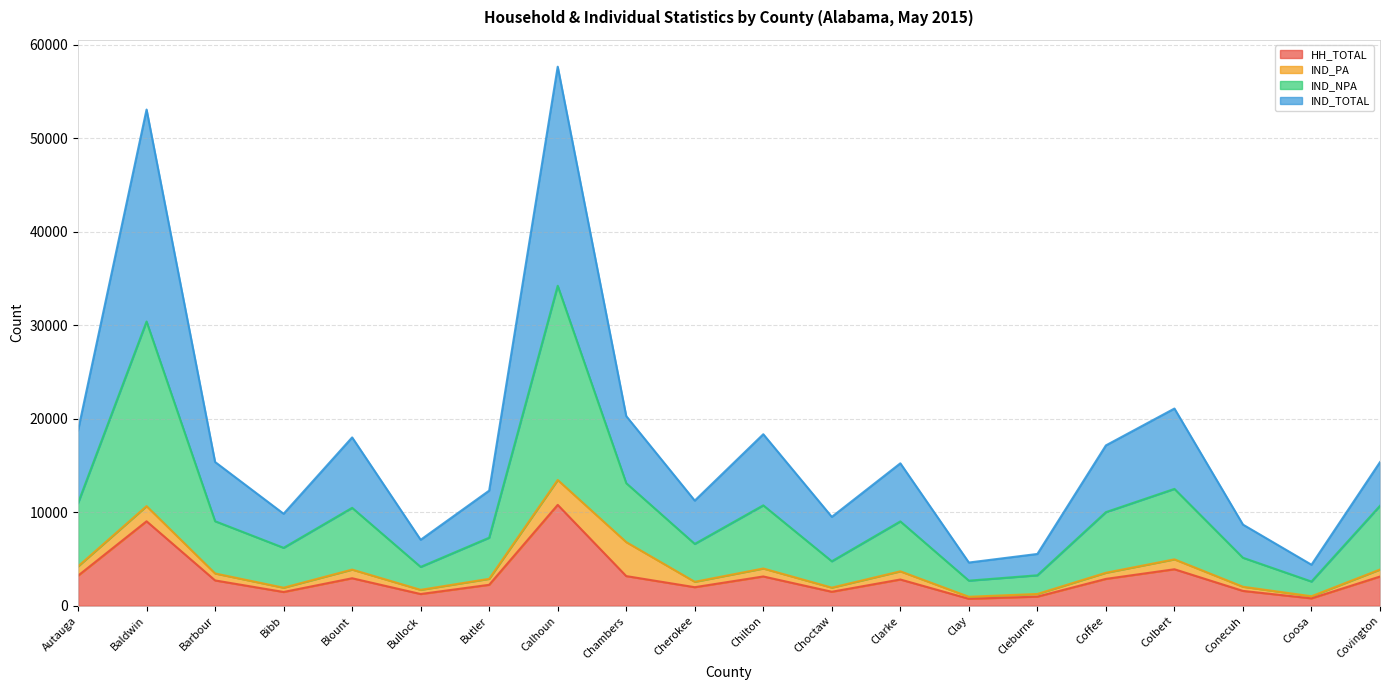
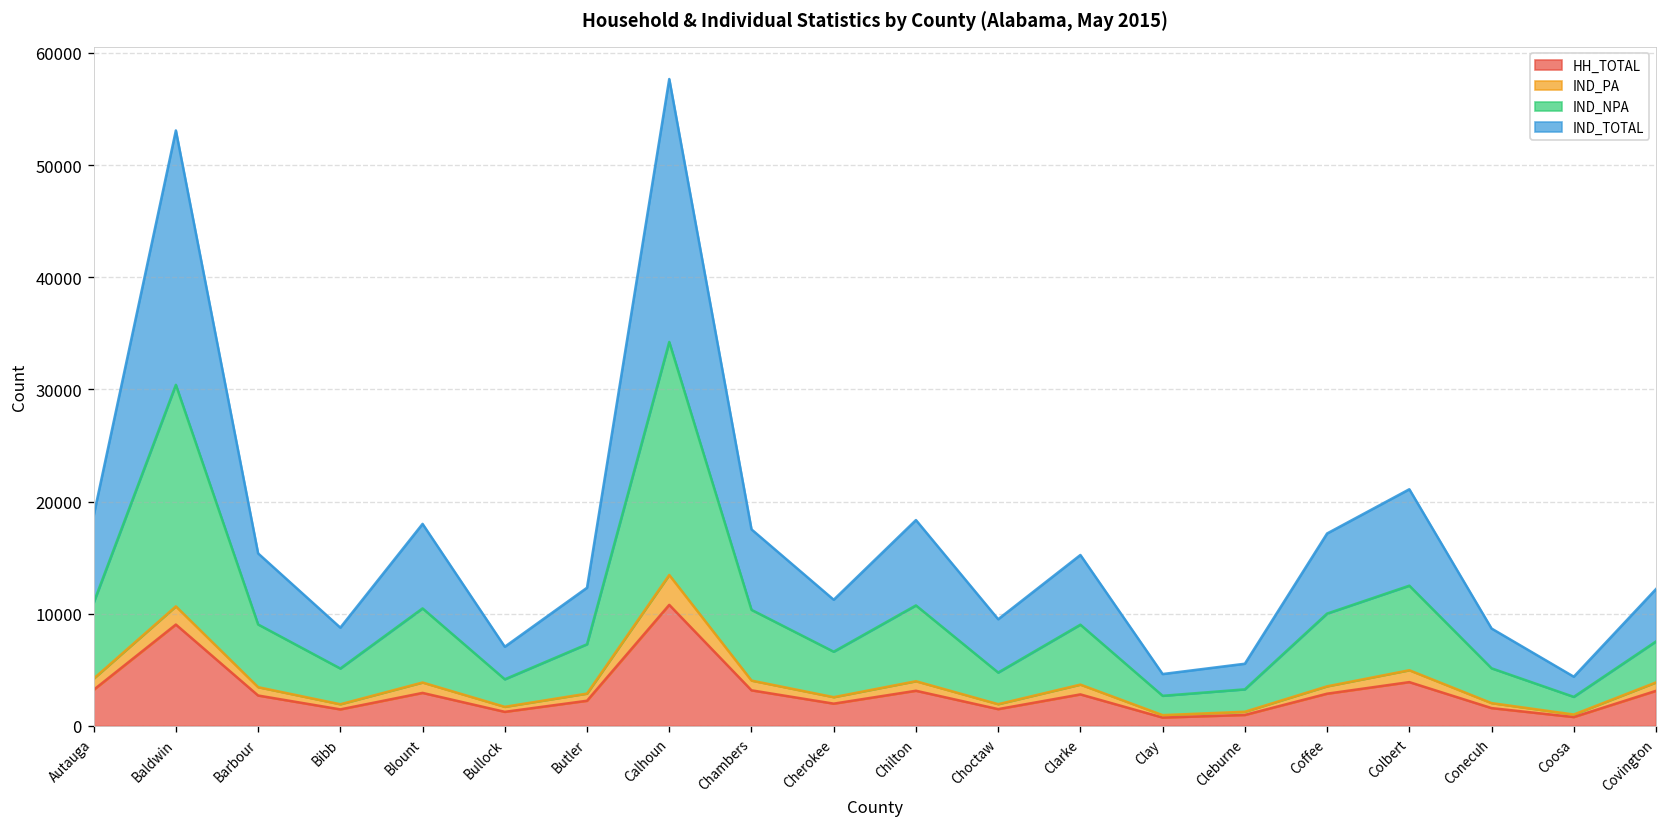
IND_NPA, Bibb: 4000 -> 3000
IND_PA, Chambers: 4000 -> 1000
IND_NPA, Covington: 7000 -> 4000
